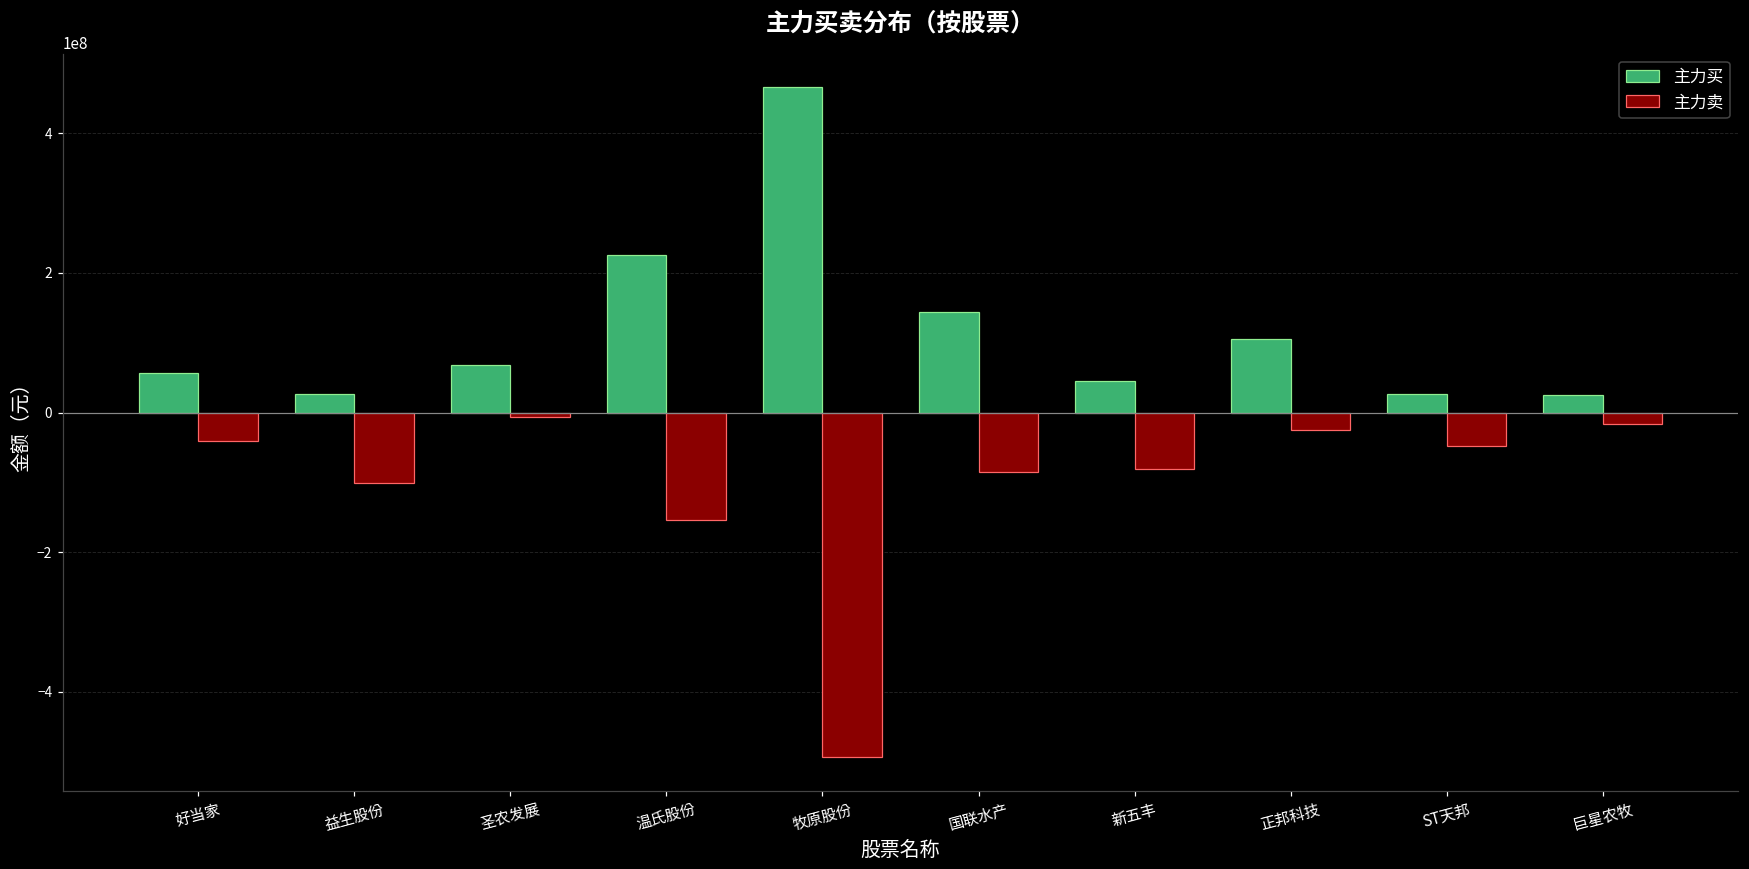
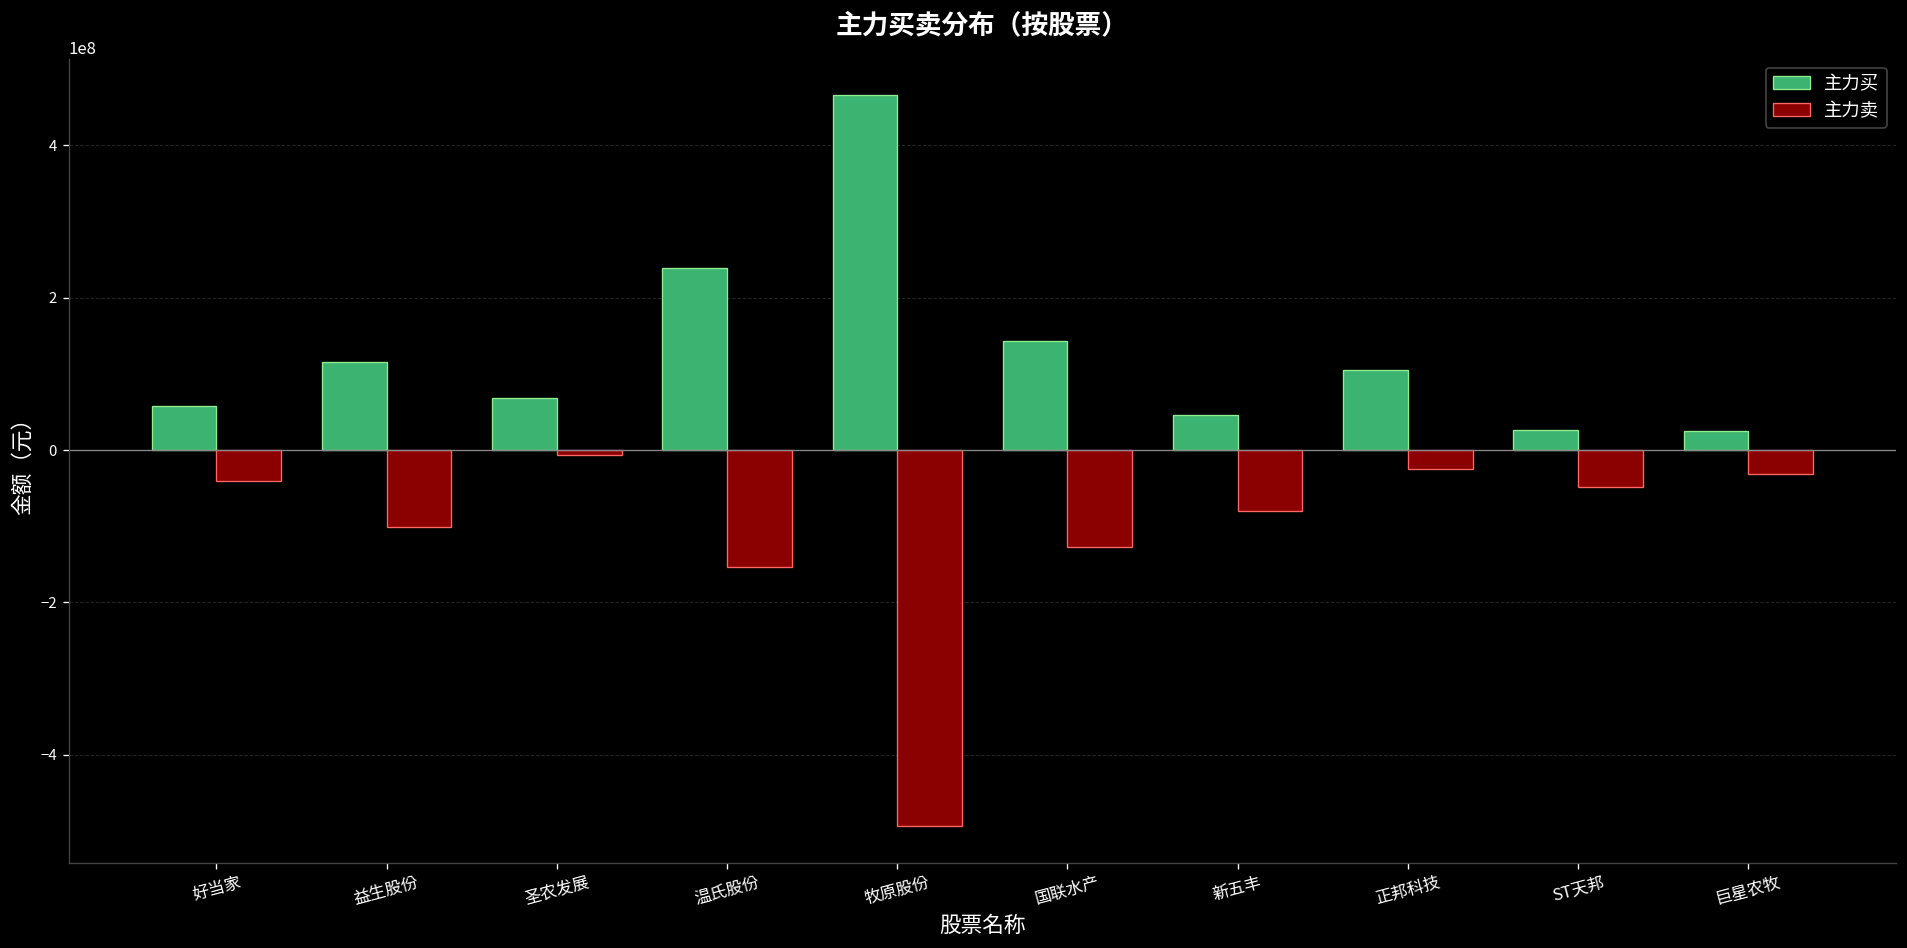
主力买, 益生股份: 30000000 -> 120000000
主力买, 温氏股份: 230000000 -> 240000000
主力卖, 国联水产: -90000000 -> -130000000
主力卖, 巨星农牧: -20000000 -> -30000000
